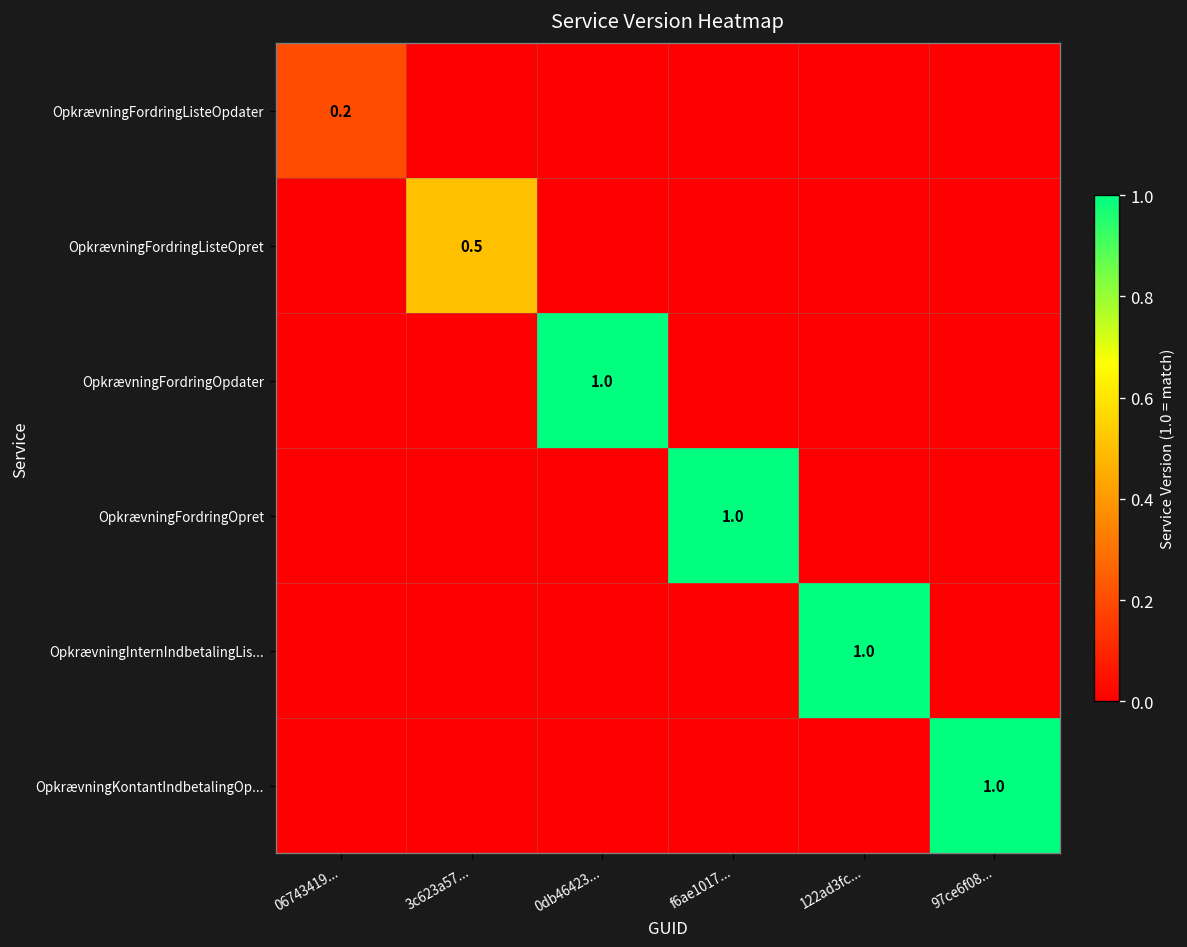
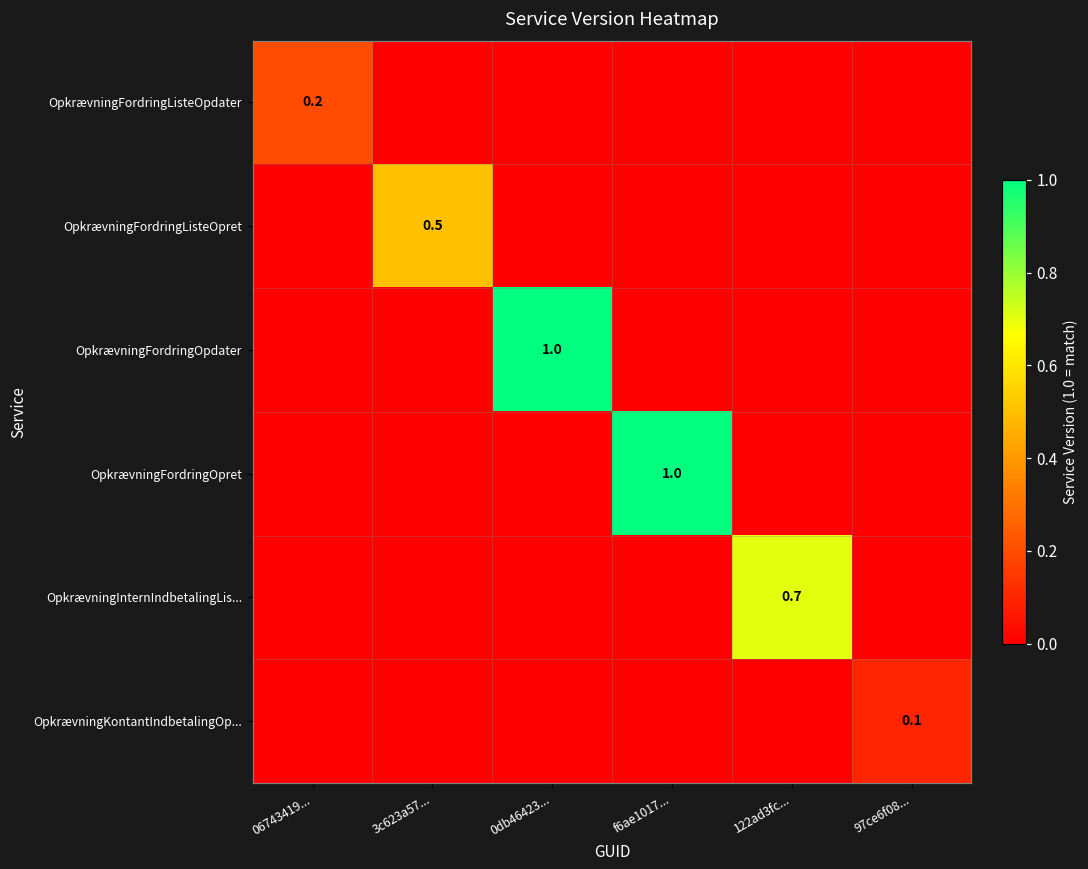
OpkrævningInternIndbetalingLis..., 122ad3fc...: 1.0 -> 0.7
OpkrævningKontantIndbetalingOp..., 97ce6f08...: 1.0 -> 0.1
